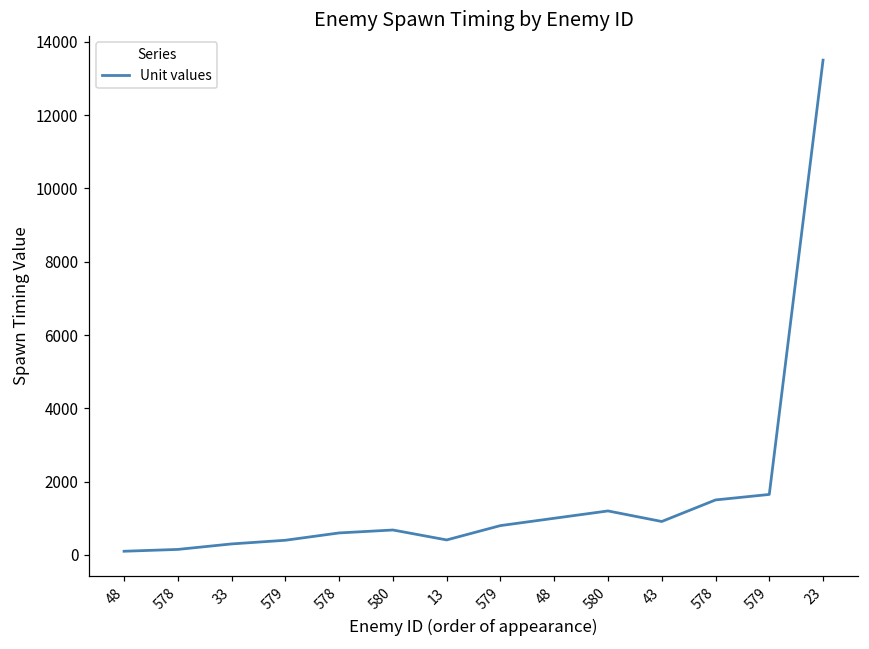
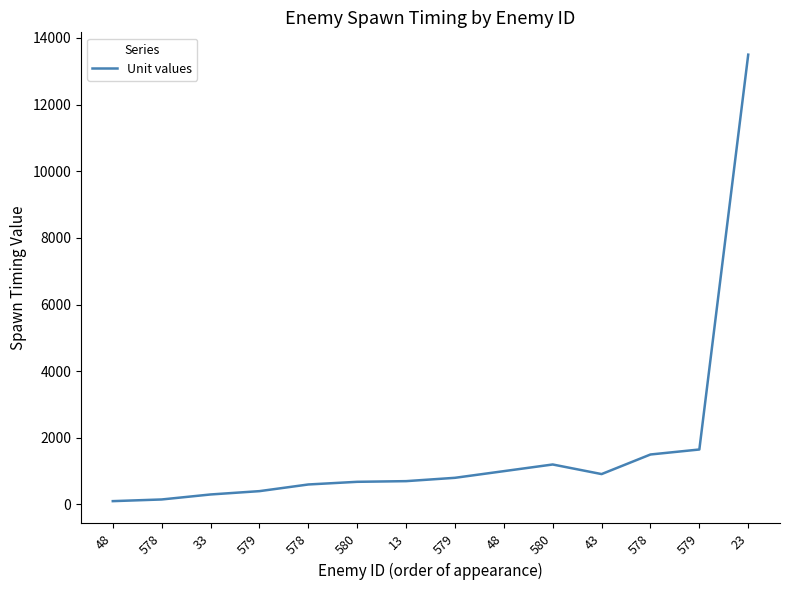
13: 400 -> 700
